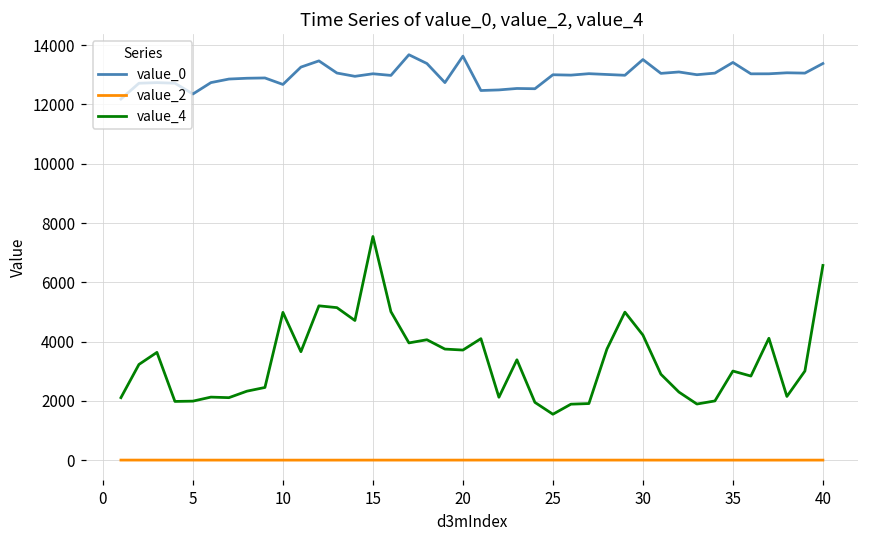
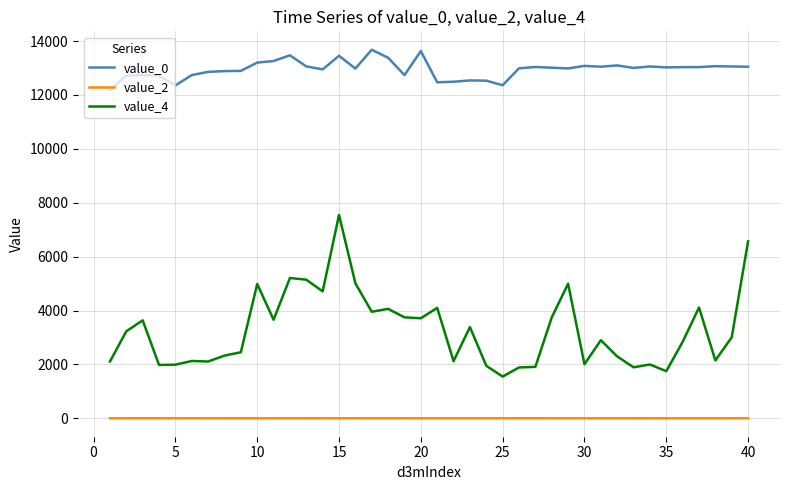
value_0, 10: 12700 -> 13200
value_0, 15: 13000 -> 13500
value_0, 25: 13000 -> 12400
value_0, 30: 13500 -> 13100
value_4, 30: 4200 -> 2000
value_0, 35: 13400 -> 13000
value_4, 35: 3000 -> 1800
value_0, 40: 13400 -> 13000
